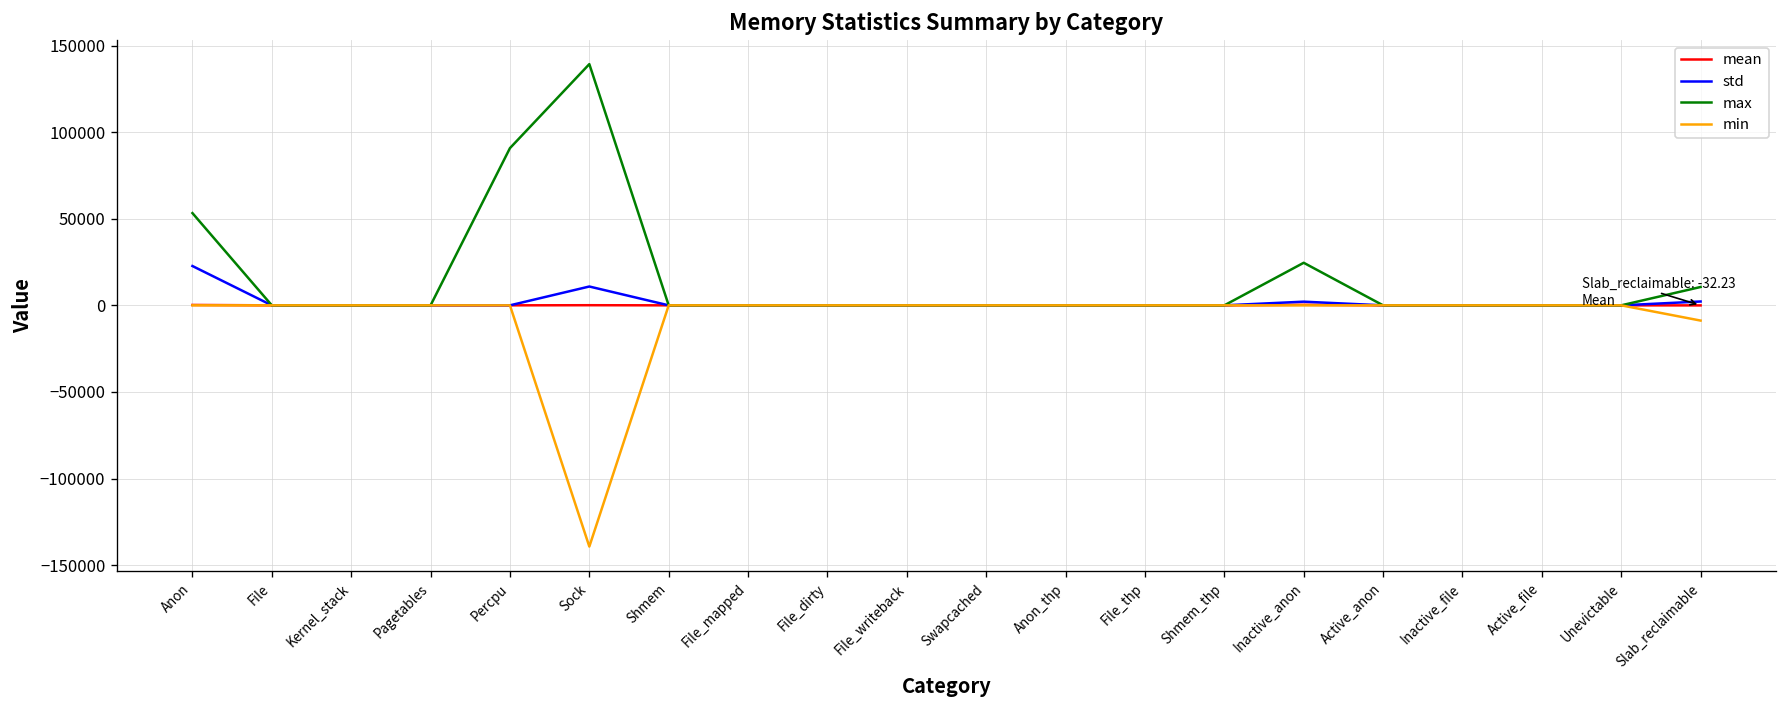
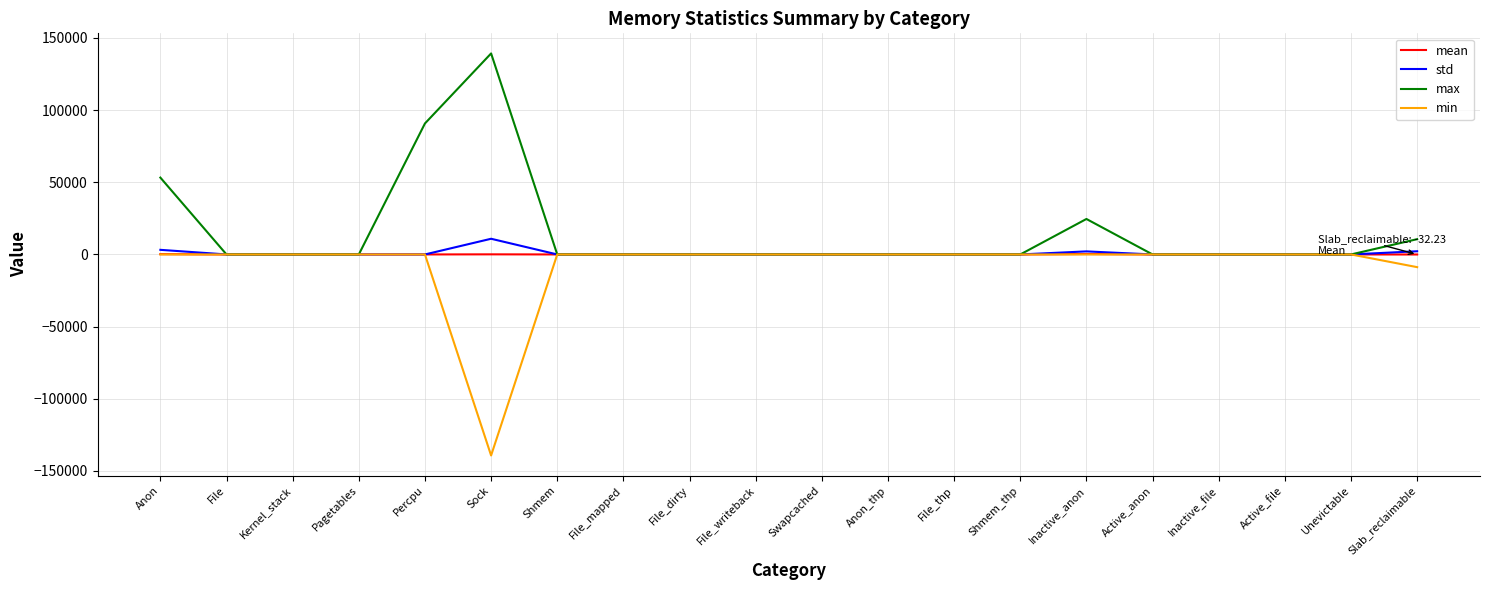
std, Anon: 23000 -> 3000
